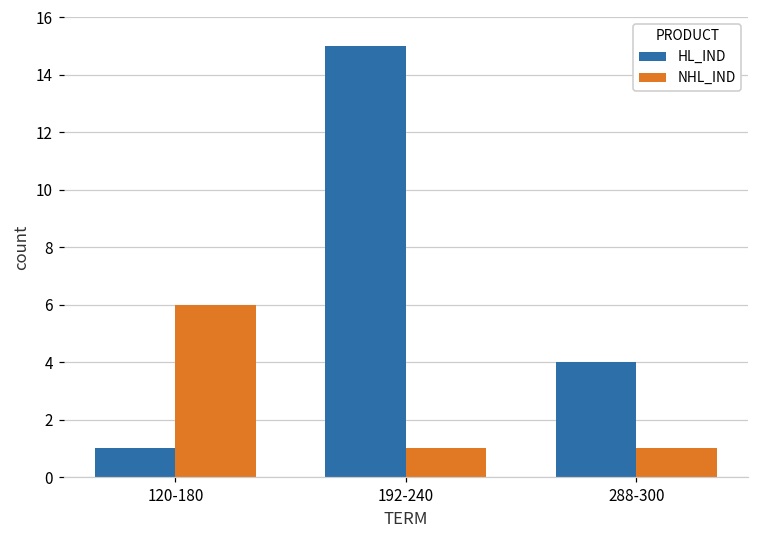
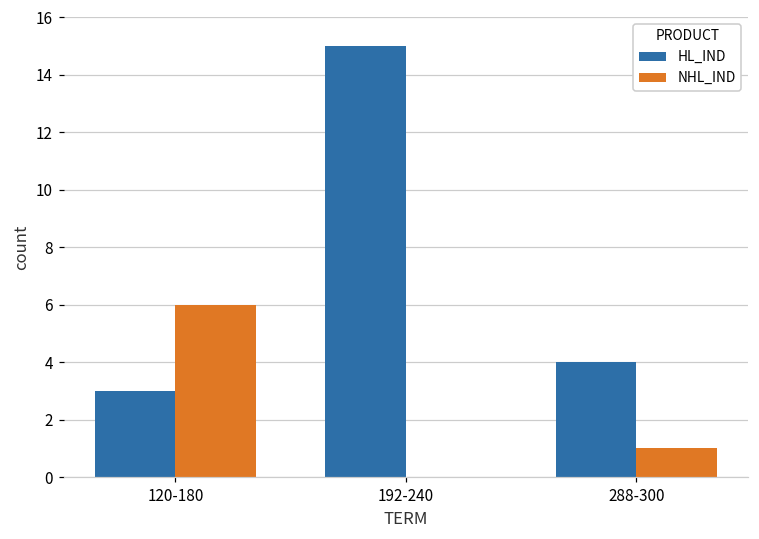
HL_IND, 120-180: 1 -> 3
NHL_IND, 192-240: 1 -> 0
